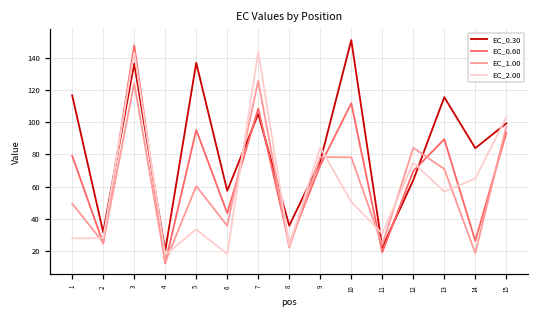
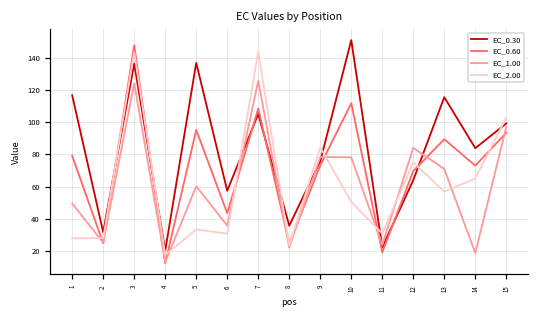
EC_2.00, 6: 18 -> 31
EC_0.60, 14: 26 -> 73
